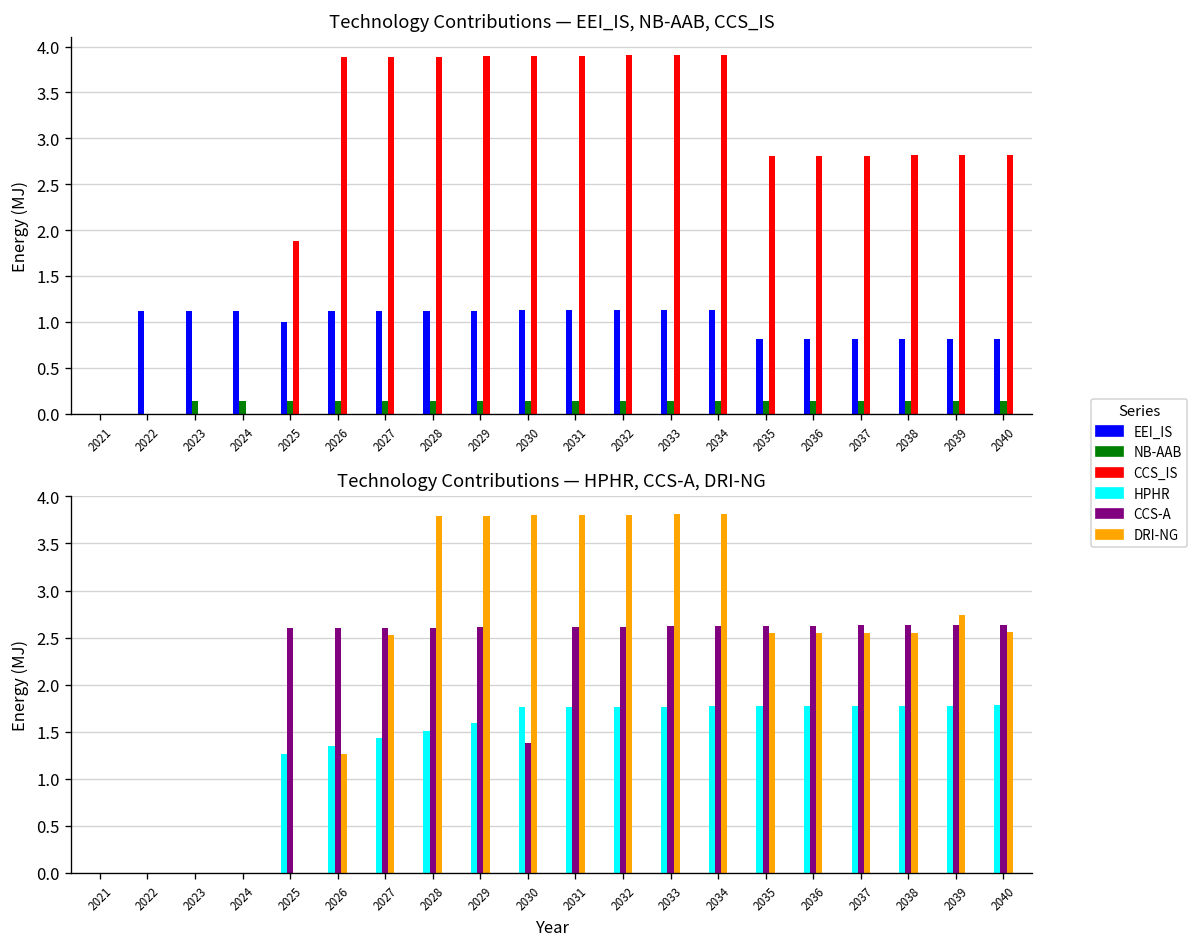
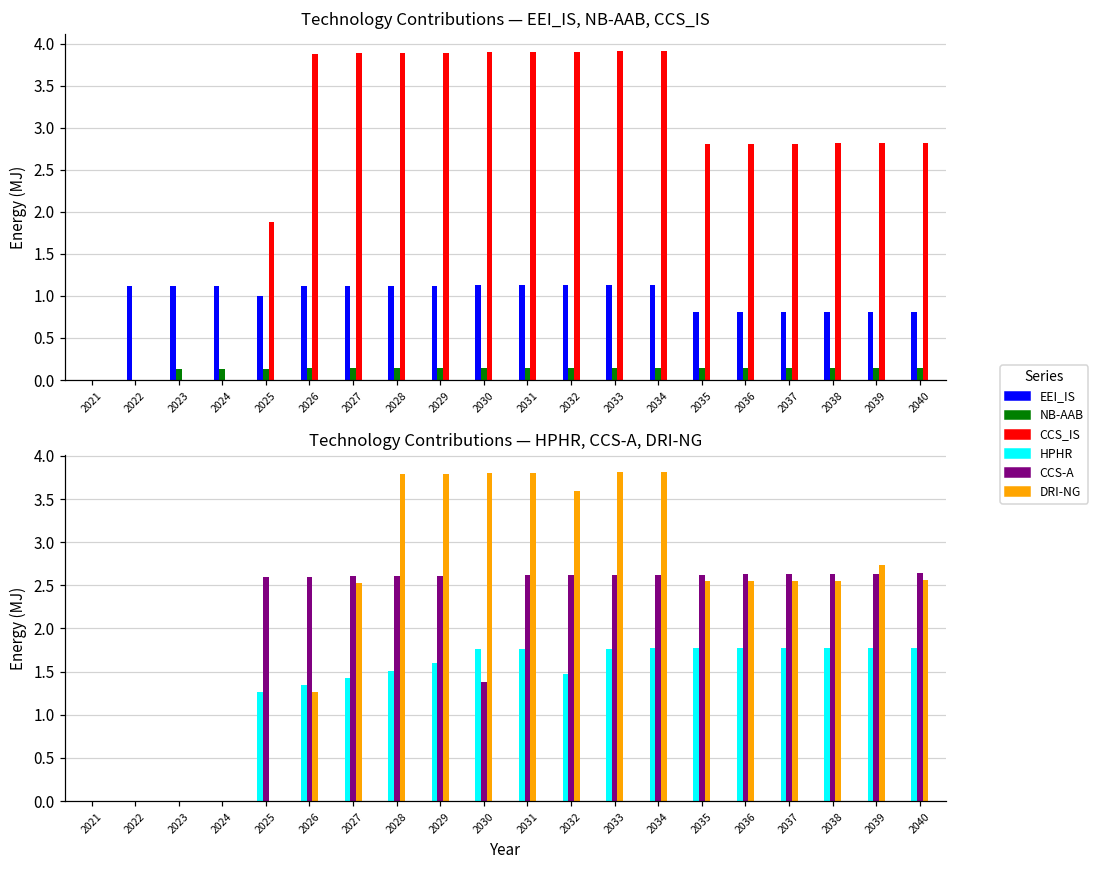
Technology Contributions — HPHR, CCS-A, DRI-NG, HPHR, 2032: 1.8 -> 1.5
Technology Contributions — HPHR, CCS-A, DRI-NG, DRI-NG, 2032: 3.8 -> 3.6
